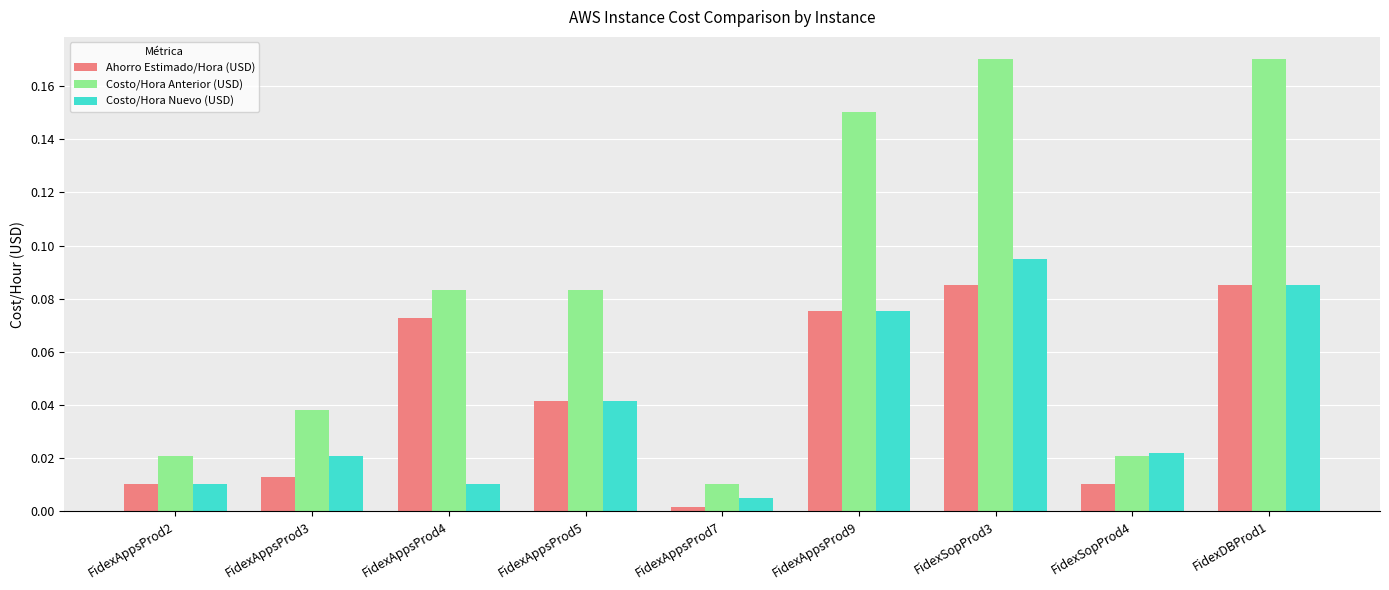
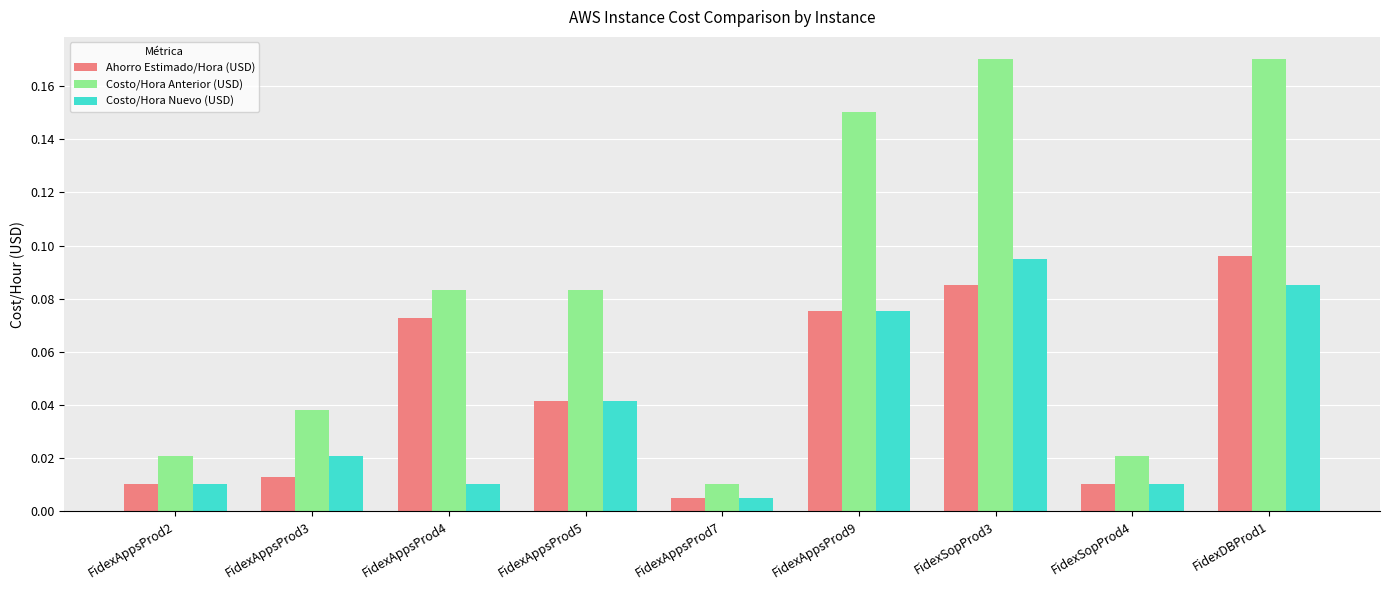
Ahorro Estimado/Hora (USD), FidexAppsProd7: 0.002 -> 0.005
Costo/Hora Nuevo (USD), FidexSopProd4: 0.022 -> 0.010
Ahorro Estimado/Hora (USD), FidexDBProd1: 0.085 -> 0.096
